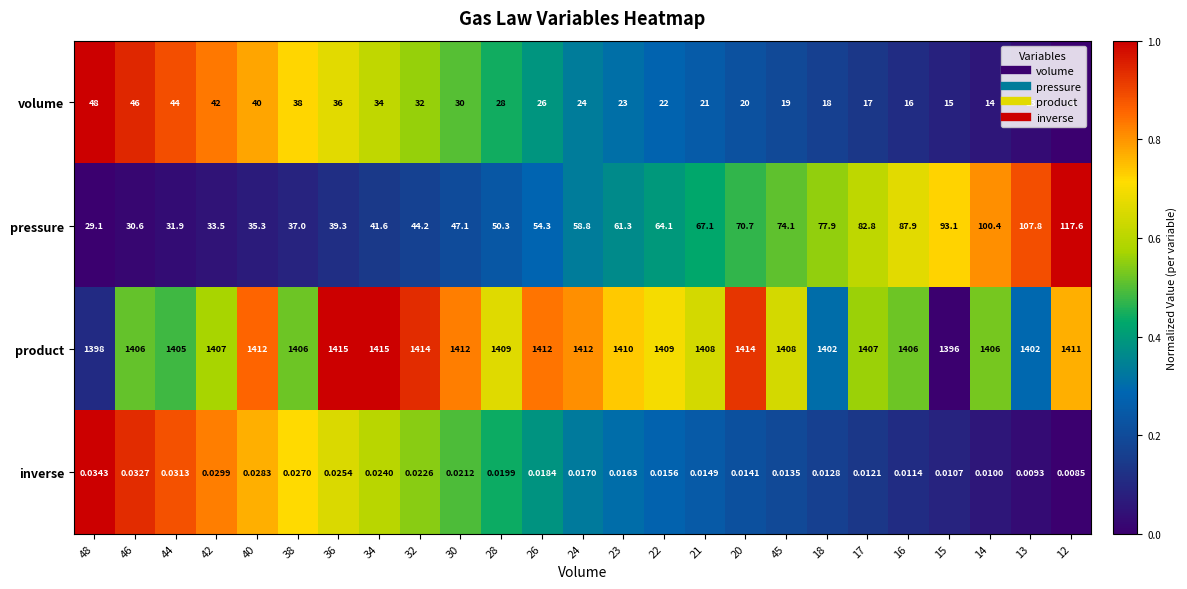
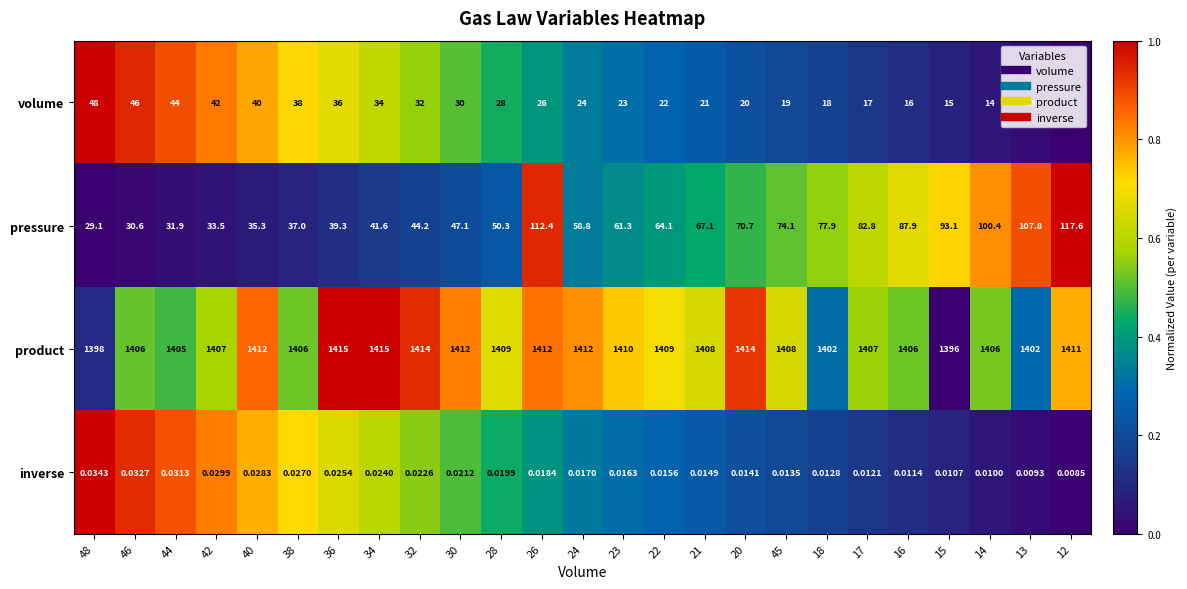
pressure, 26: 54.3 -> 112.4
